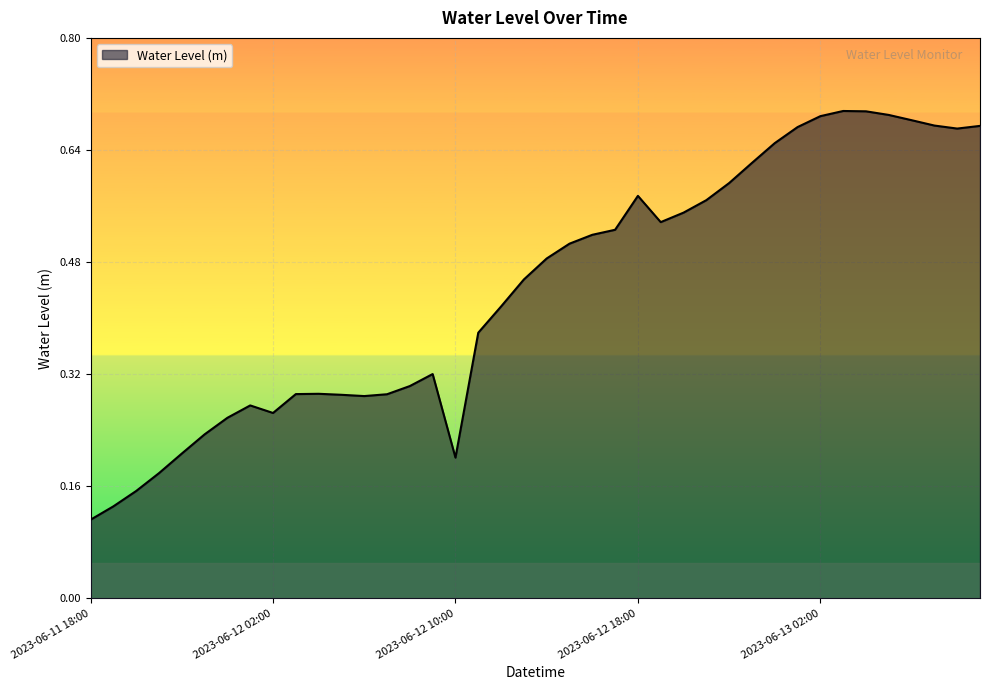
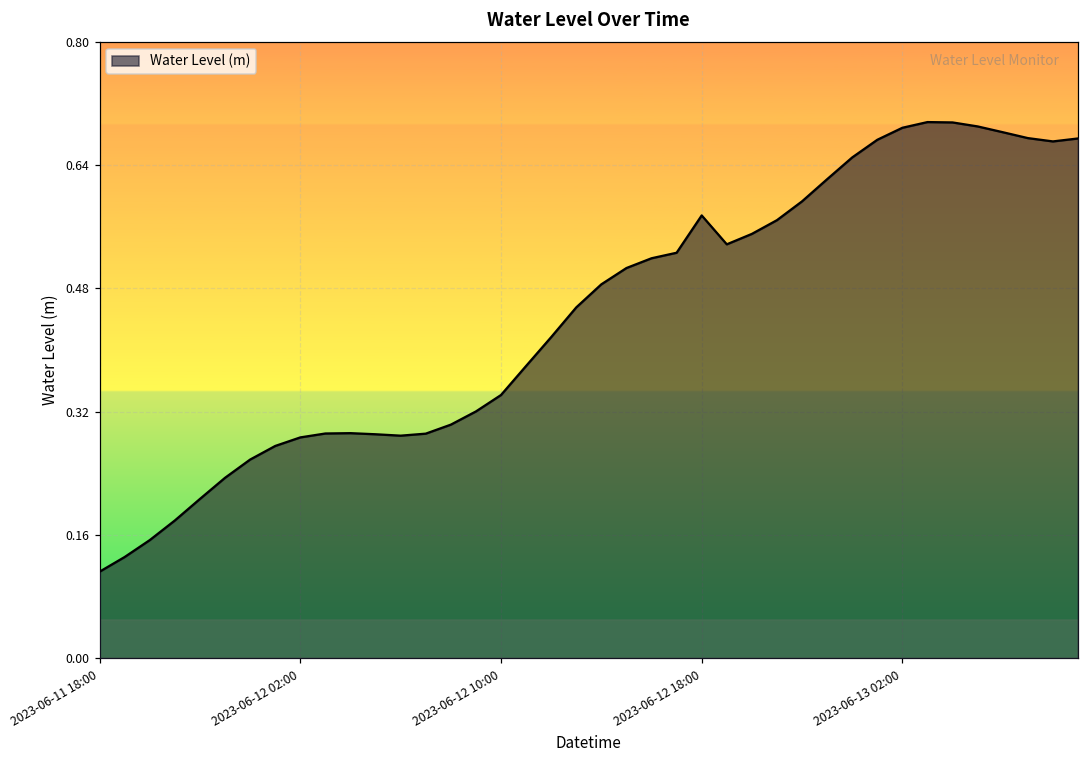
2023-06-12 02:00: 0.26 -> 0.29
2023-06-12 10:00: 0.20 -> 0.34
